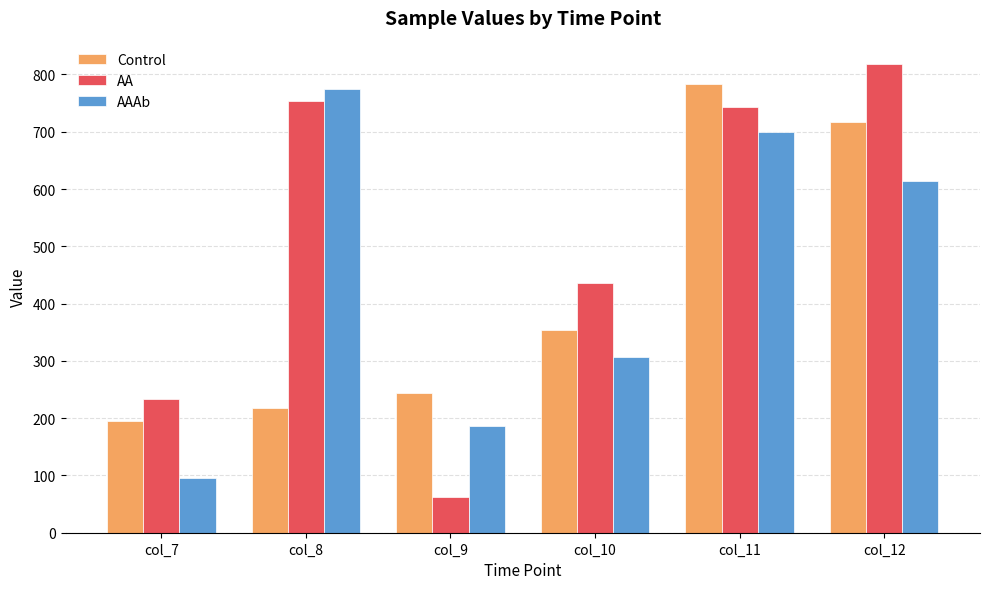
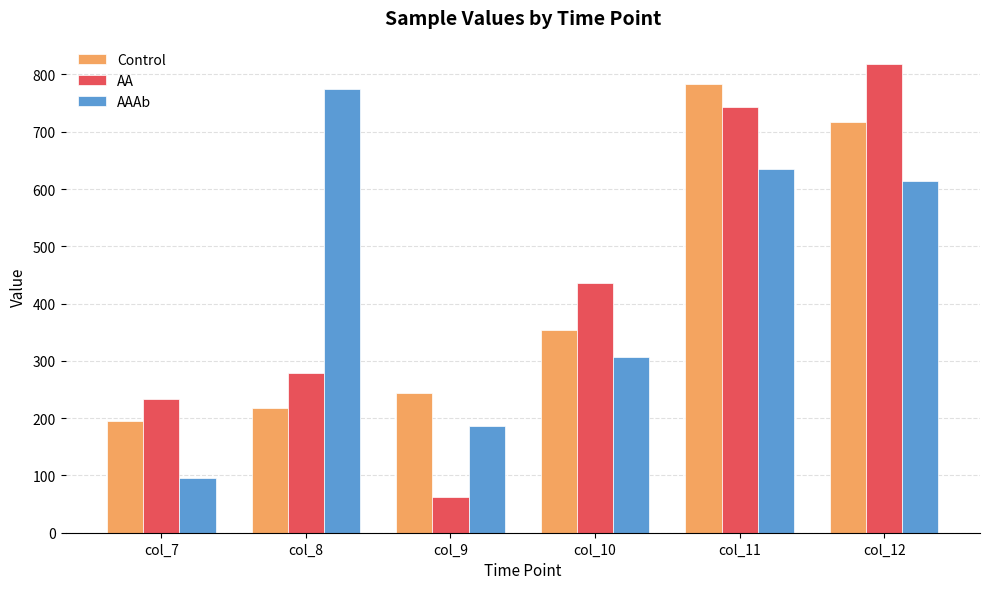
AA, col_8: 750 -> 280
AAAb, col_11: 700 -> 630
